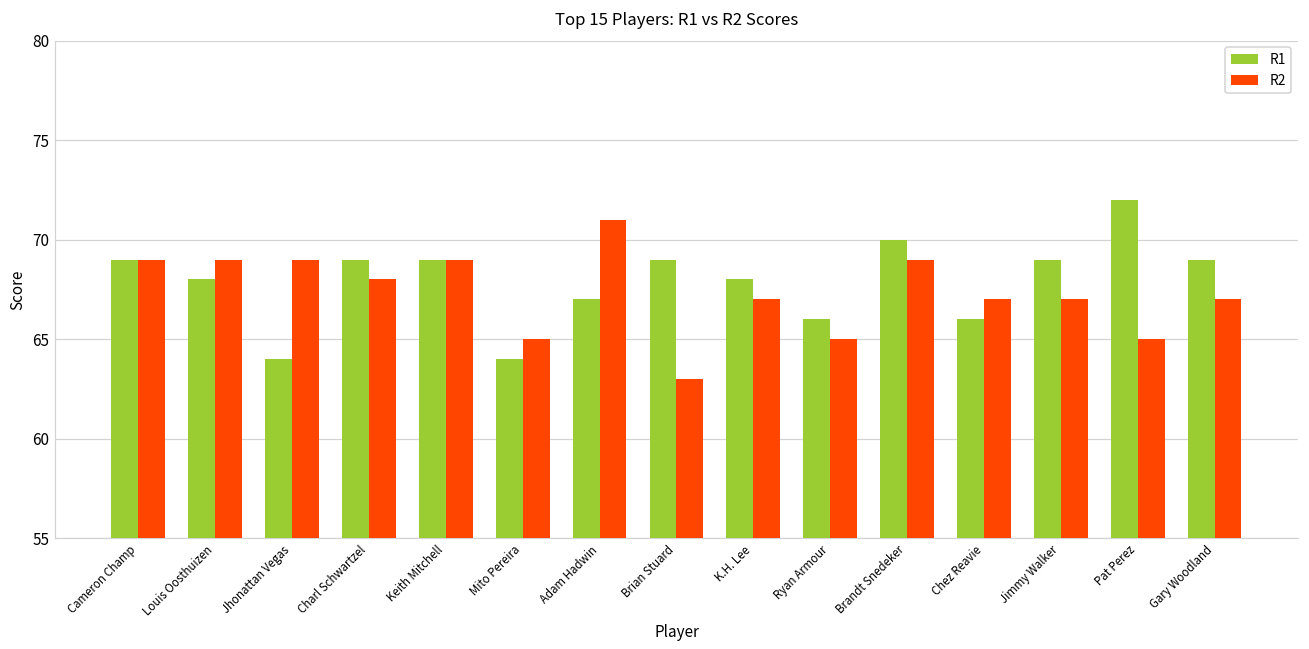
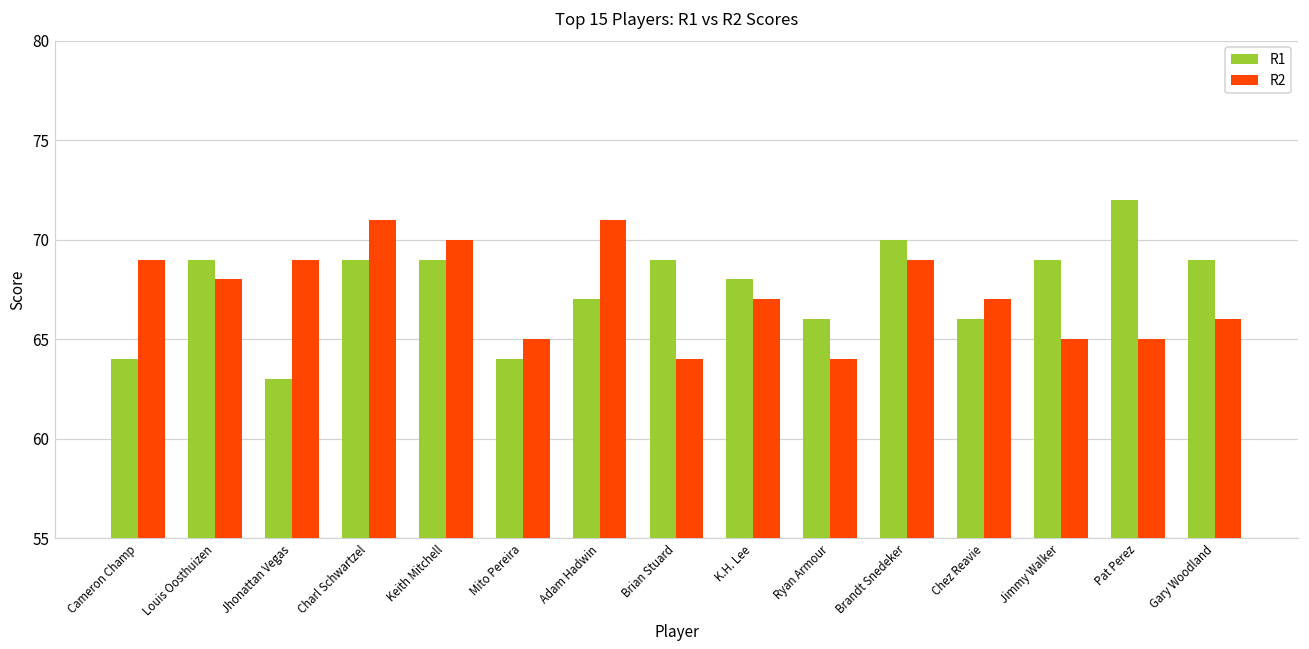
R1, Cameron Champ: 69 -> 64
R1, Louis Oosthuizen: 68 -> 69
R2, Louis Oosthuizen: 69 -> 68
R1, Jhonattan Vegas: 64 -> 63
R2, Charl Schwartzel: 68 -> 71
R2, Keith Mitchell: 69 -> 70
R2, Brian Stuard: 63 -> 64
R2, Ryan Armour: 65 -> 64
R2, Jimmy Walker: 67 -> 65
R2, Gary Woodland: 67 -> 66
